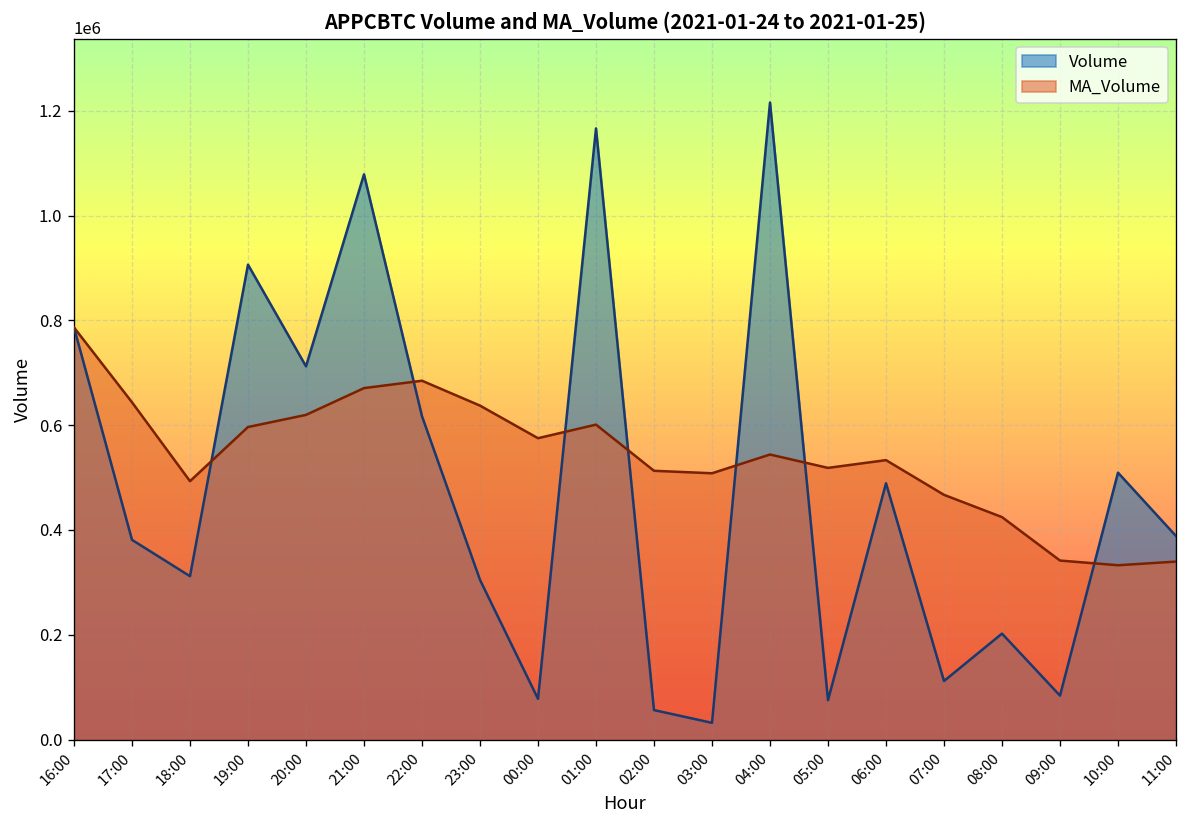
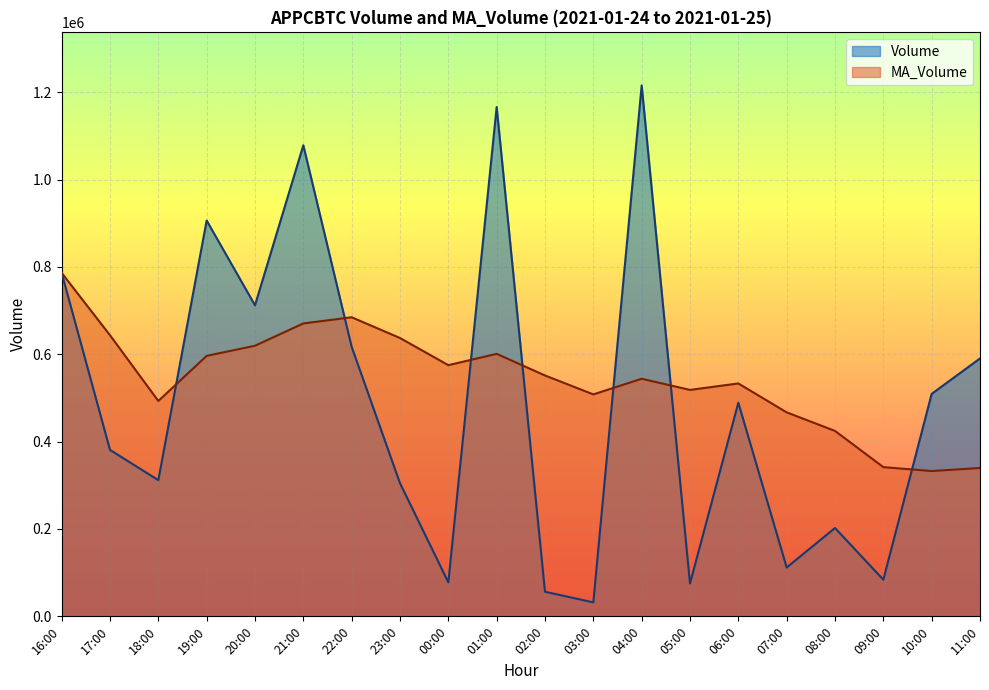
MA_Volume, 02:00: 510000 -> 550000
Volume, 11:00: 390000 -> 590000
